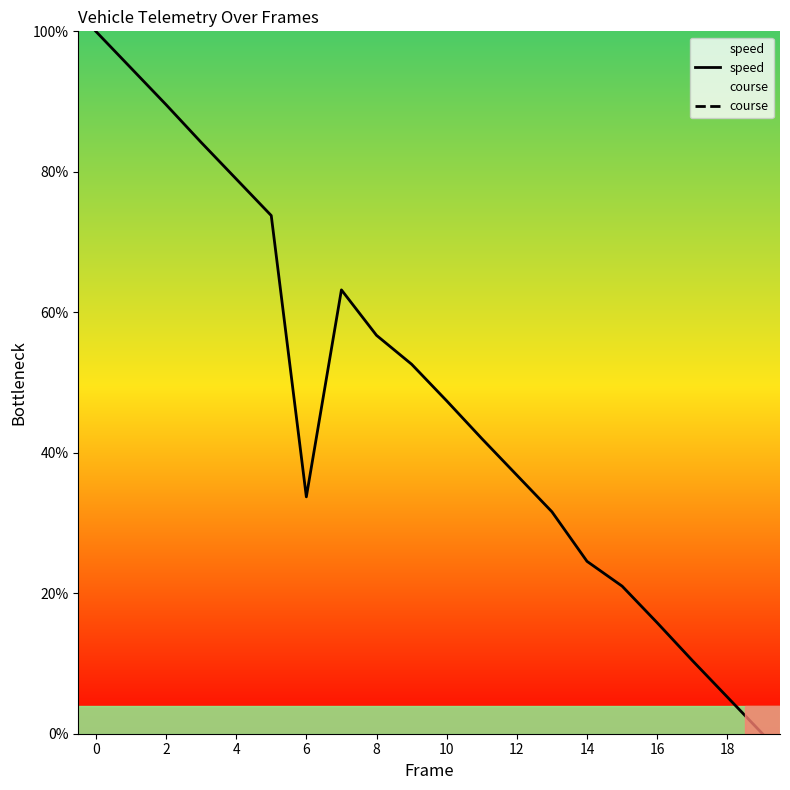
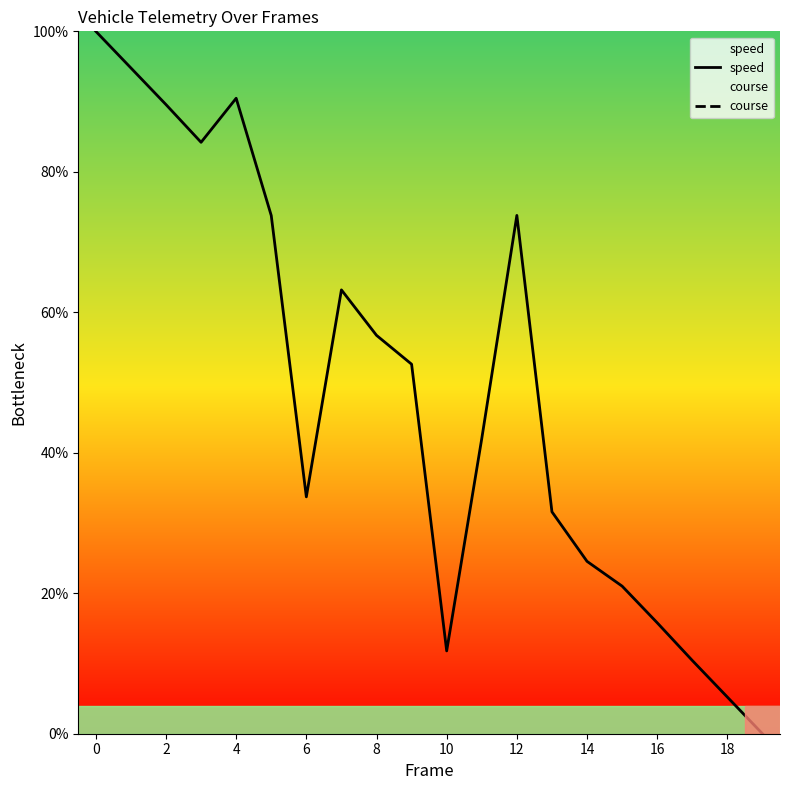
4: 79% -> 90%
10: 47% -> 12%
12: 37% -> 74%
